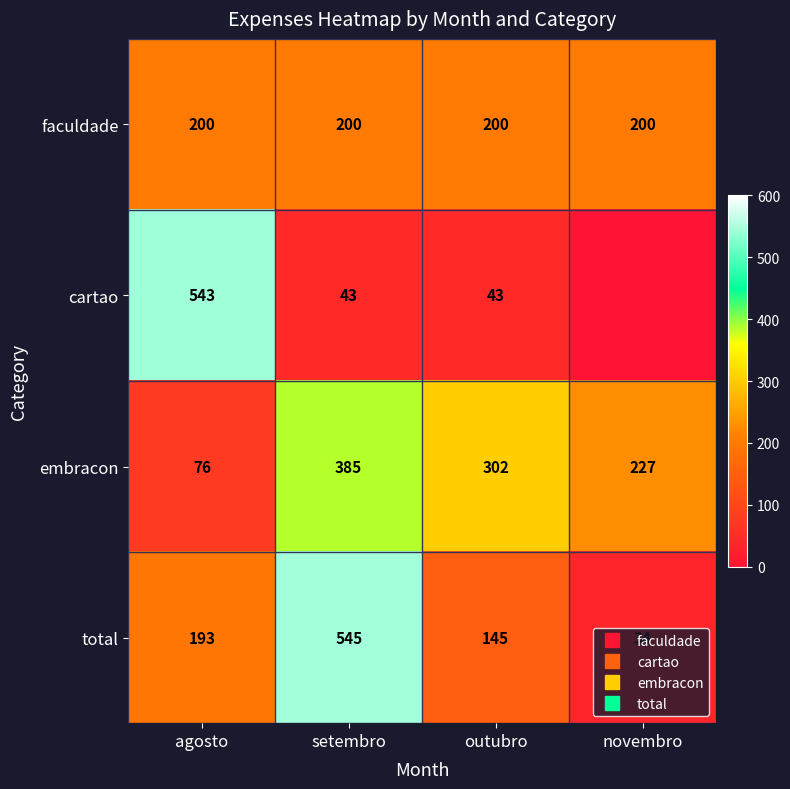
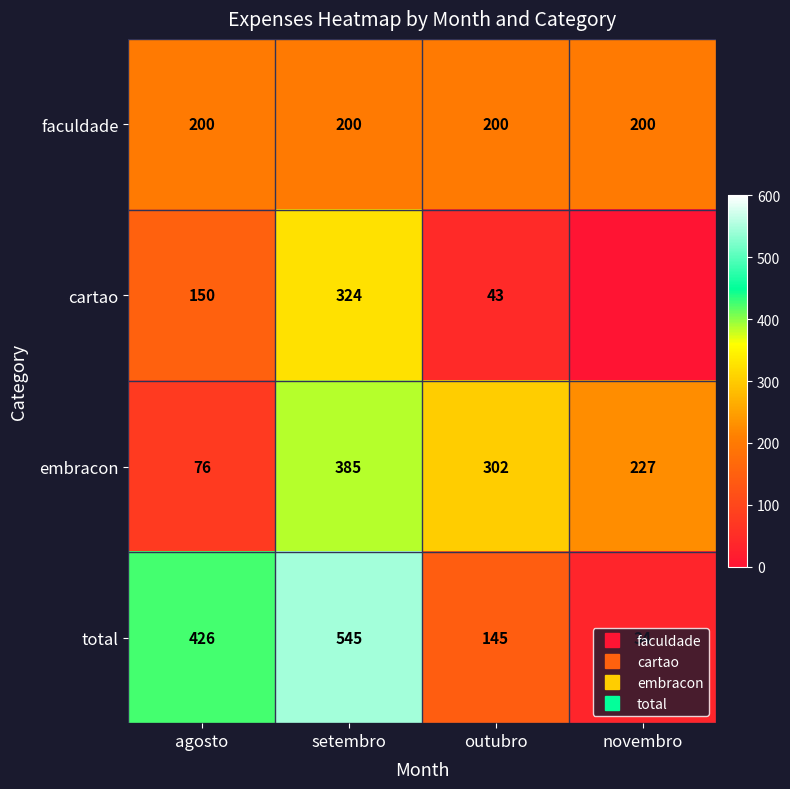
cartao, agosto: 543 -> 150
cartao, setembro: 43 -> 324
total, agosto: 193 -> 426
